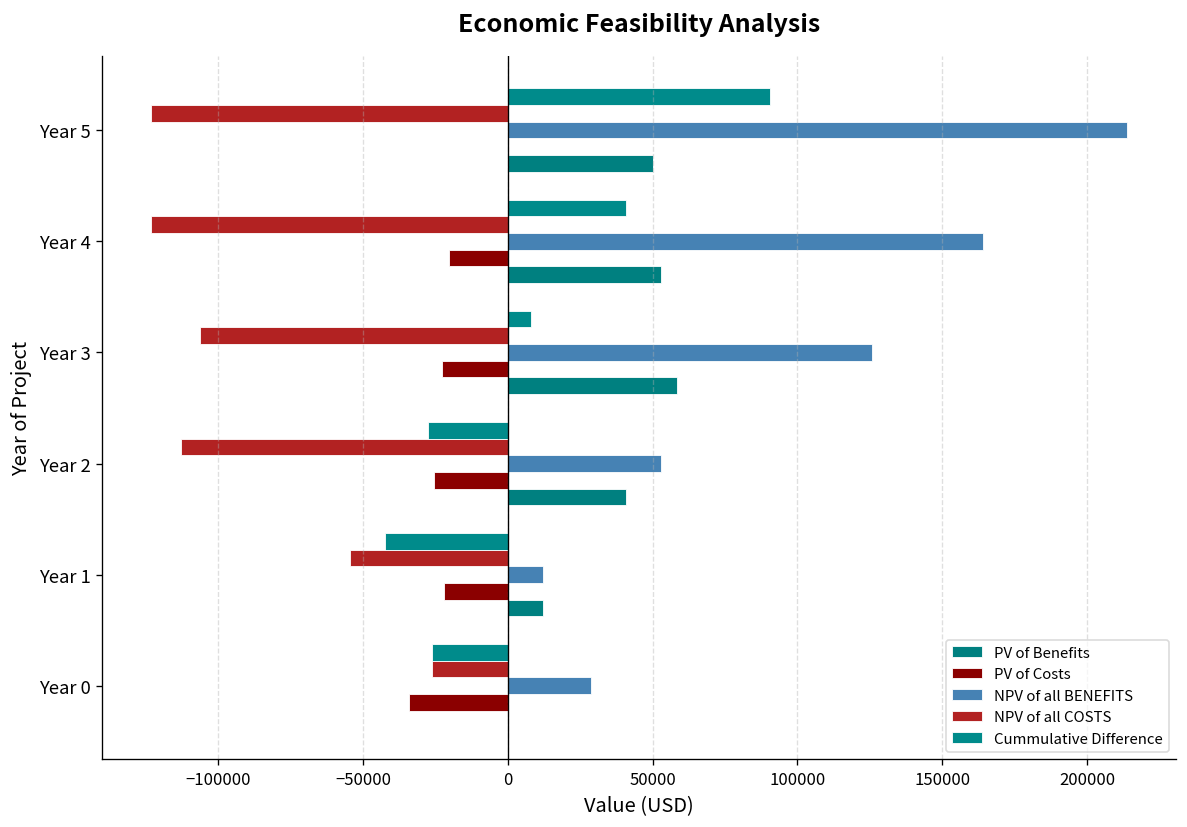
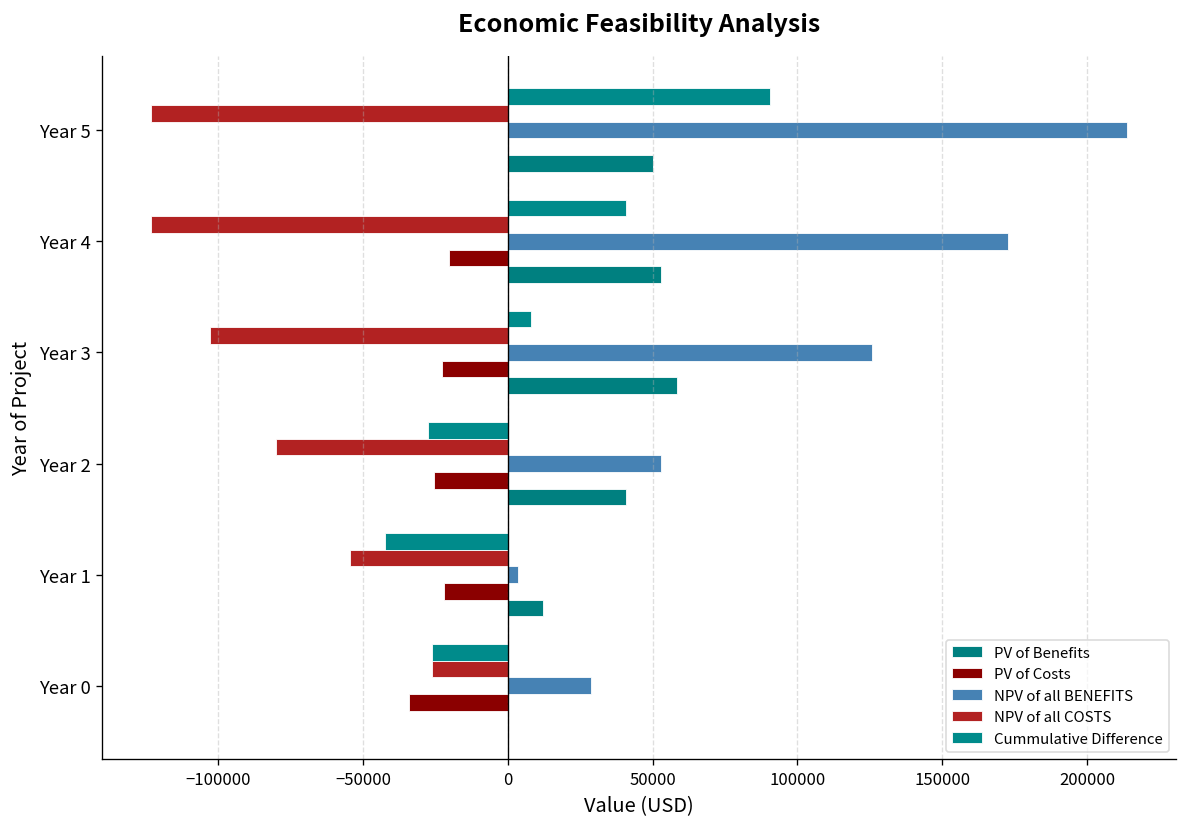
NPV of all BENEFITS, Year 4: 164000 -> 173000
NPV of all COSTS, Year 3: -106000 -> -103000
NPV of all COSTS, Year 2: -113000 -> -80000
NPV of all BENEFITS, Year 1: 12000 -> 3000
